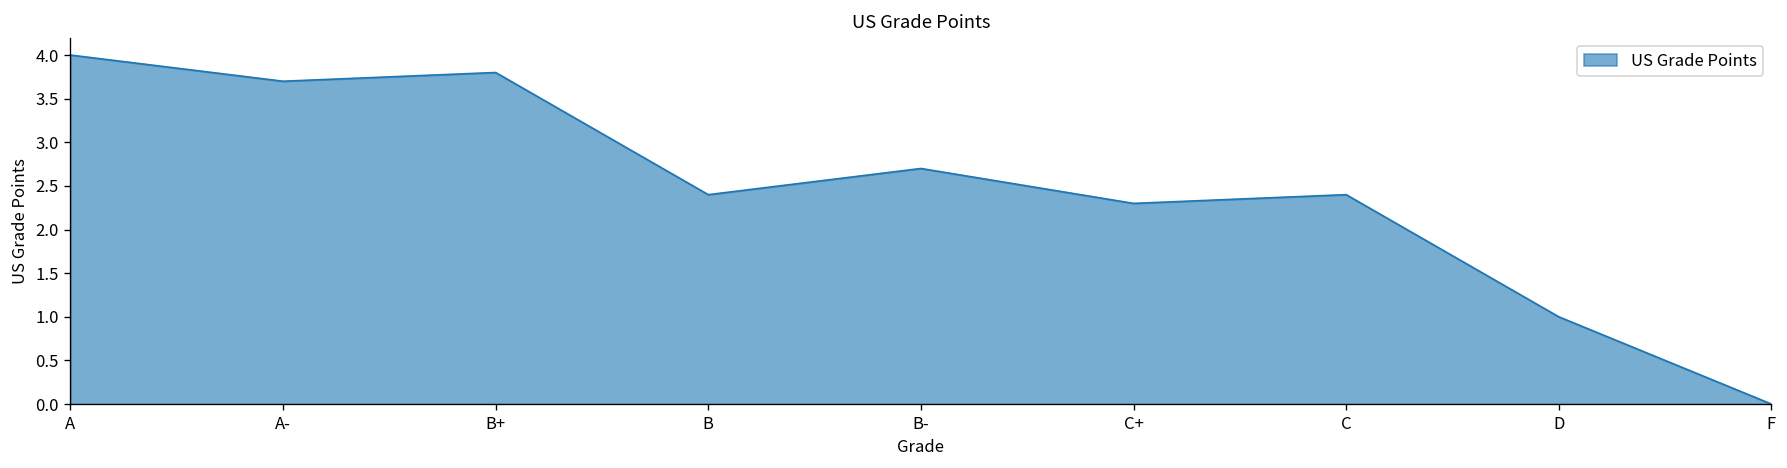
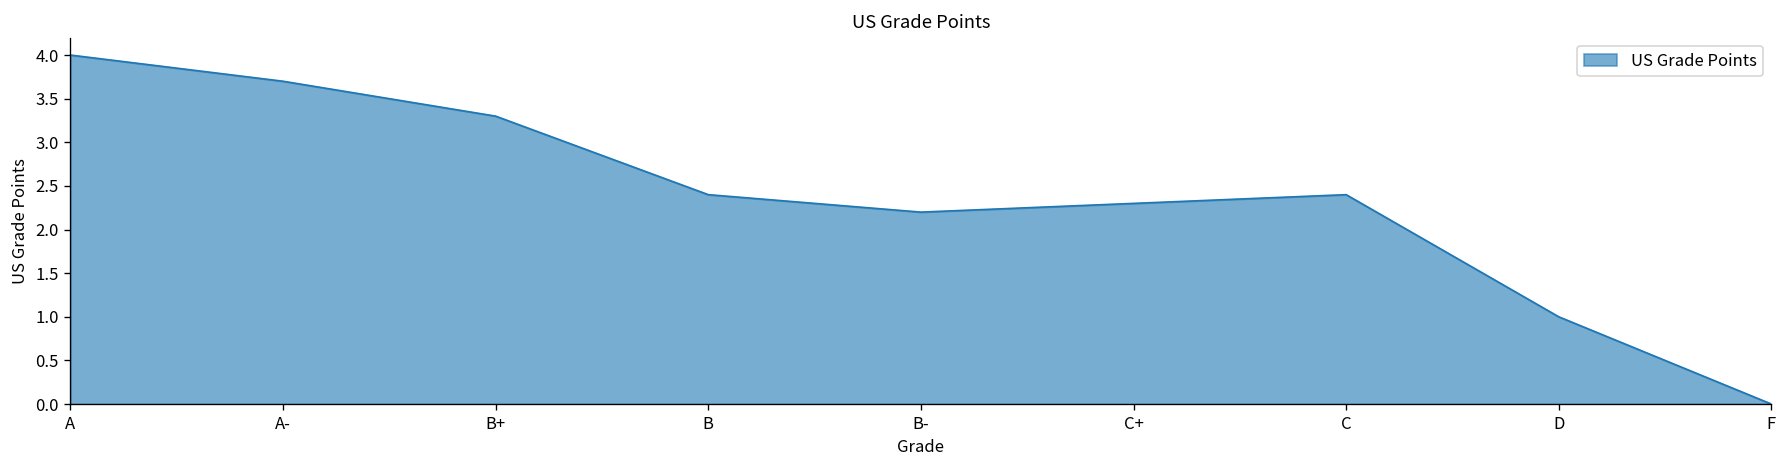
B+: 3.8 -> 3.3
B-: 2.7 -> 2.2
